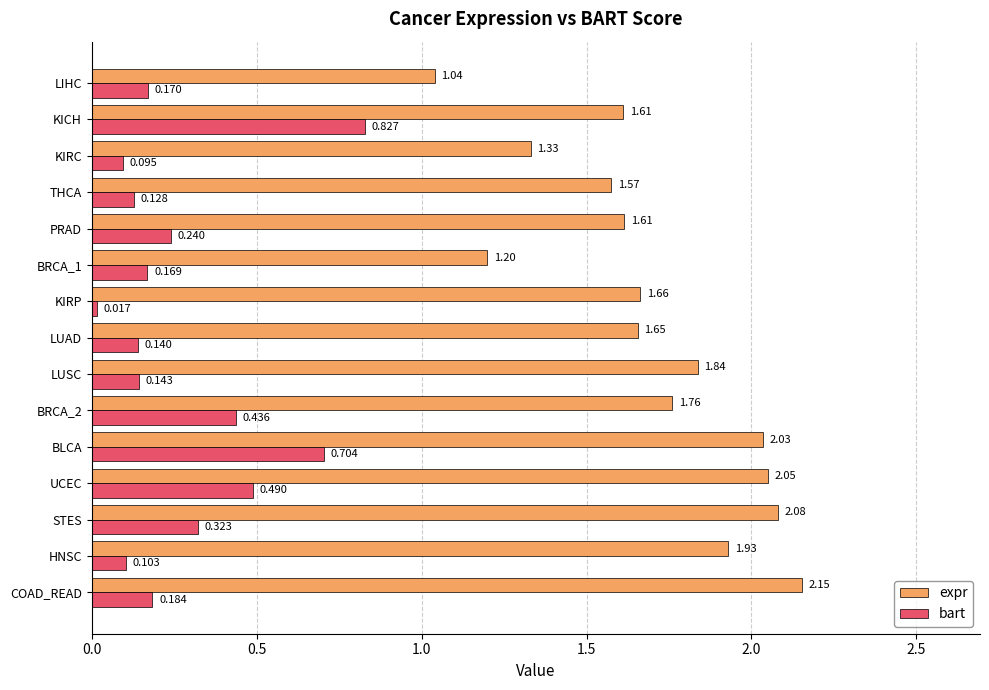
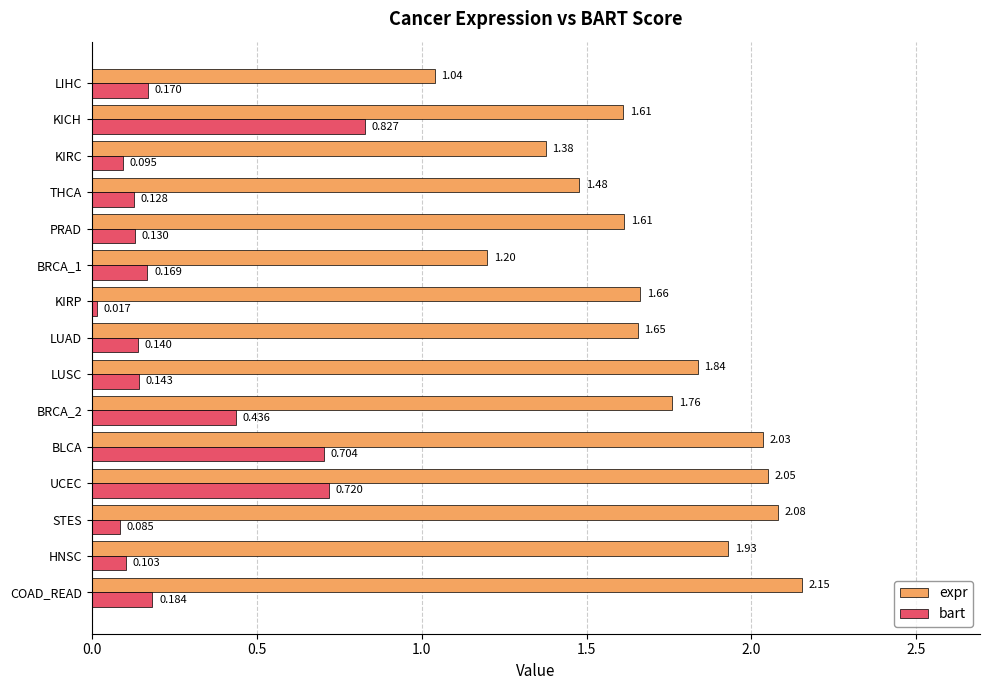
expr, KIRC: 1.33 -> 1.38
expr, THCA: 1.57 -> 1.48
bart, PRAD: 0.240 -> 0.130
bart, UCEC: 0.490 -> 0.720
bart, STES: 0.323 -> 0.085
